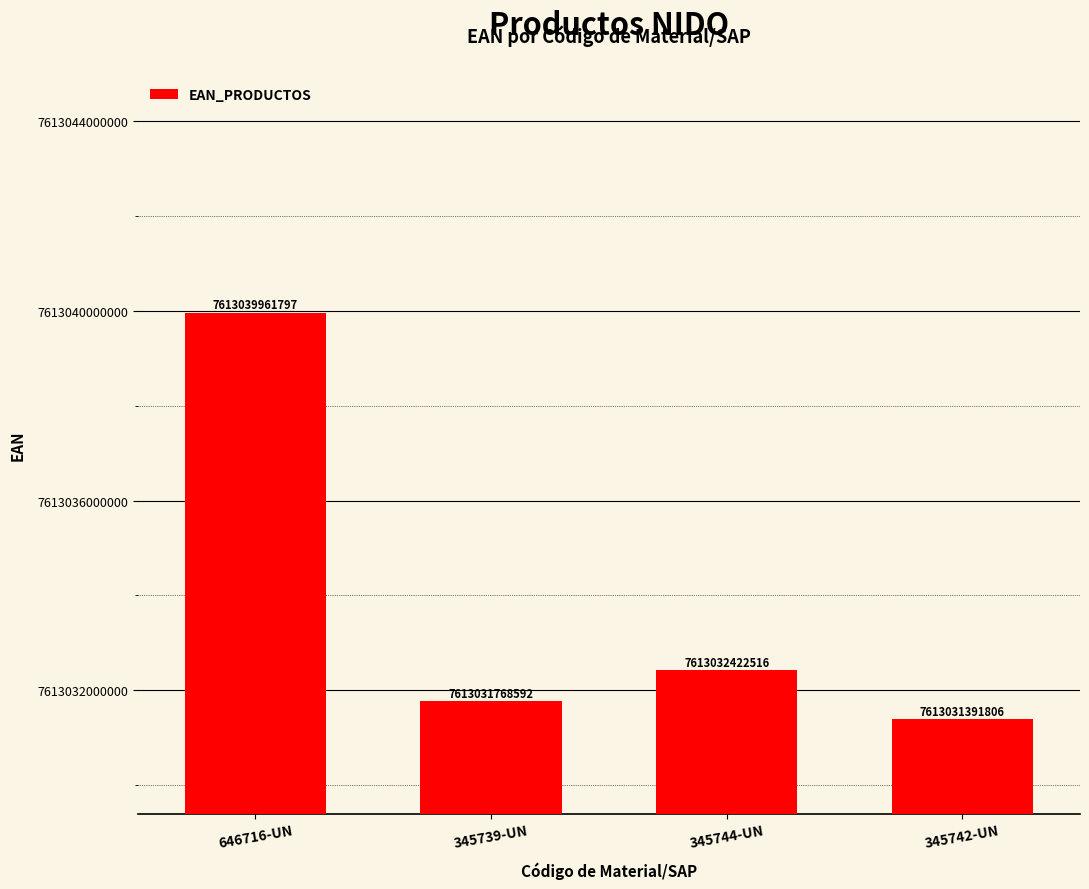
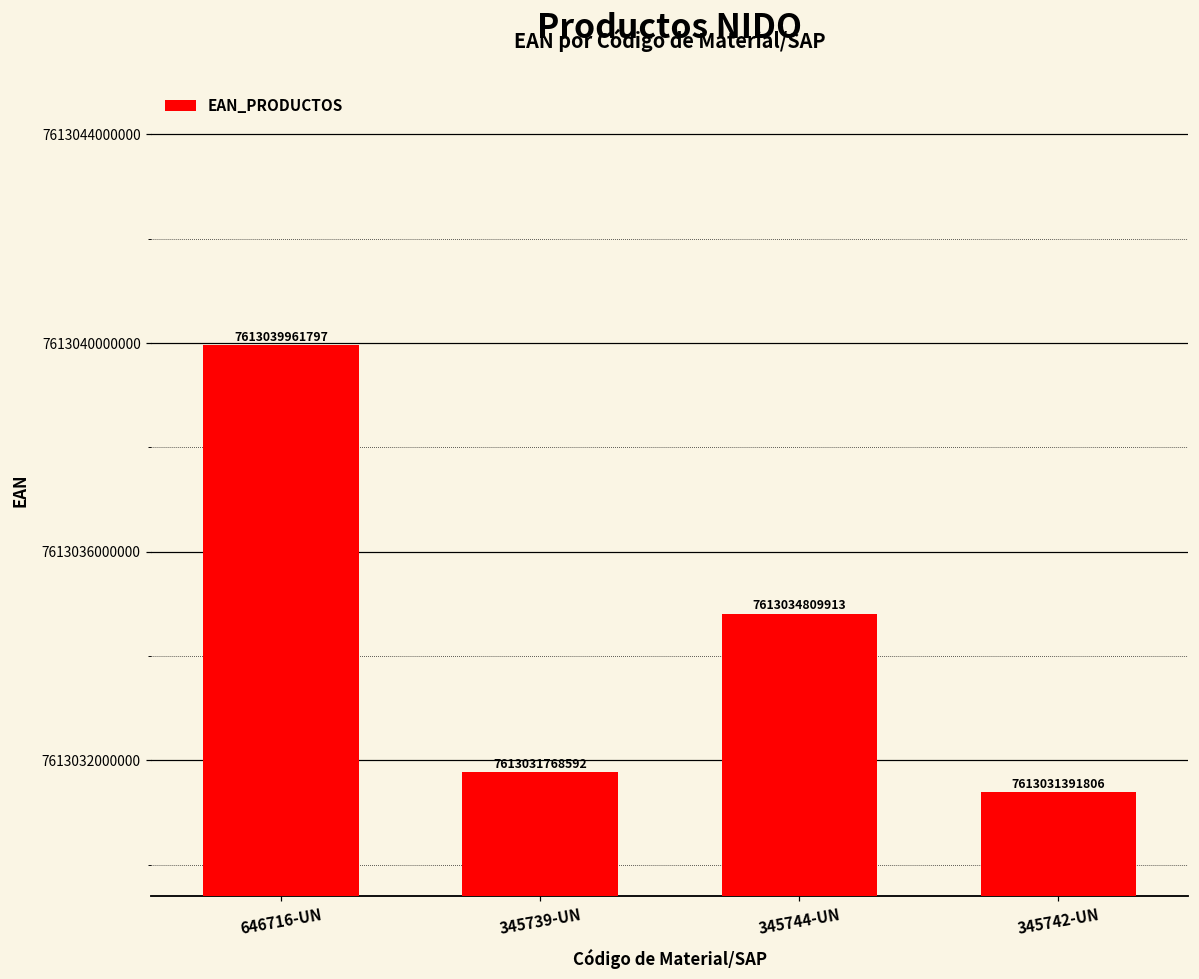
345744-UN: 7613032422516 -> 7613034809913
